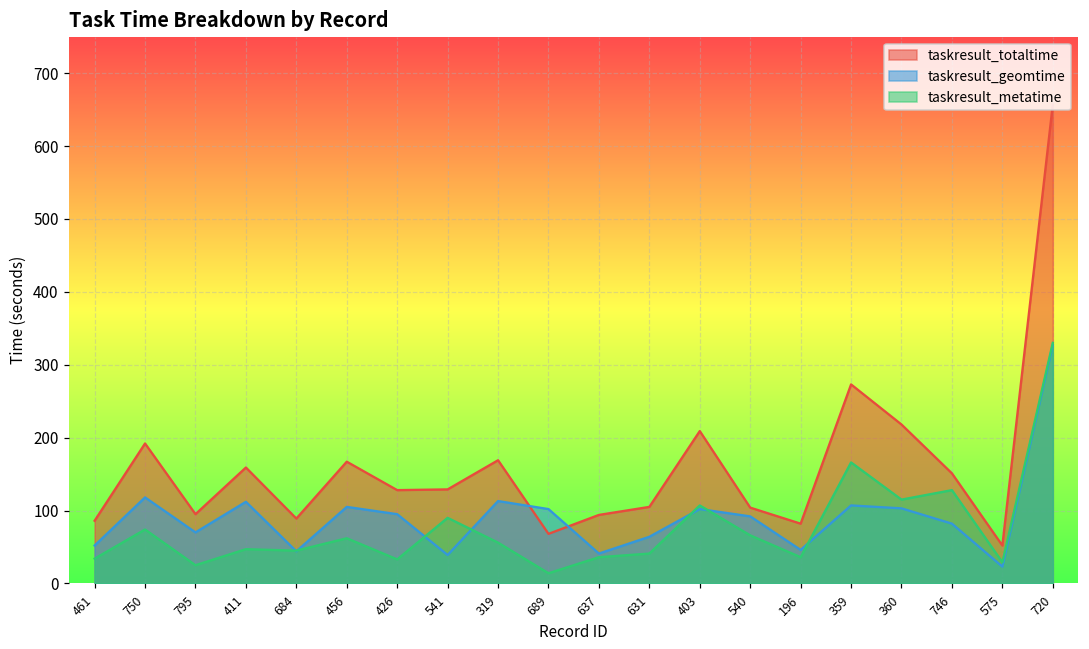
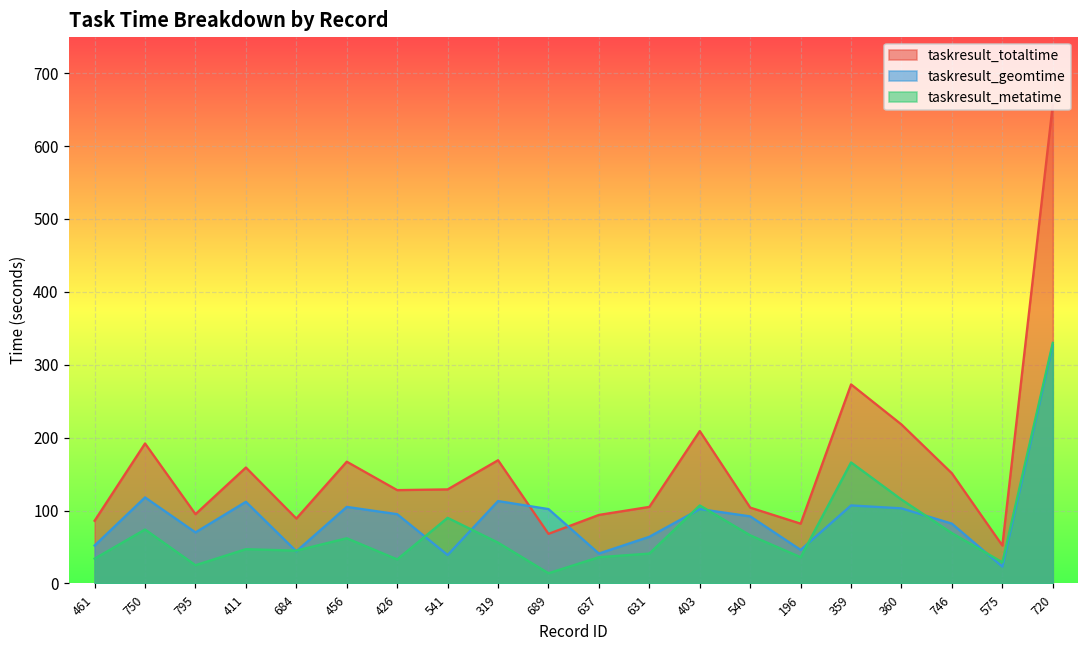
taskresult_metatime, 746: 130 -> 70
